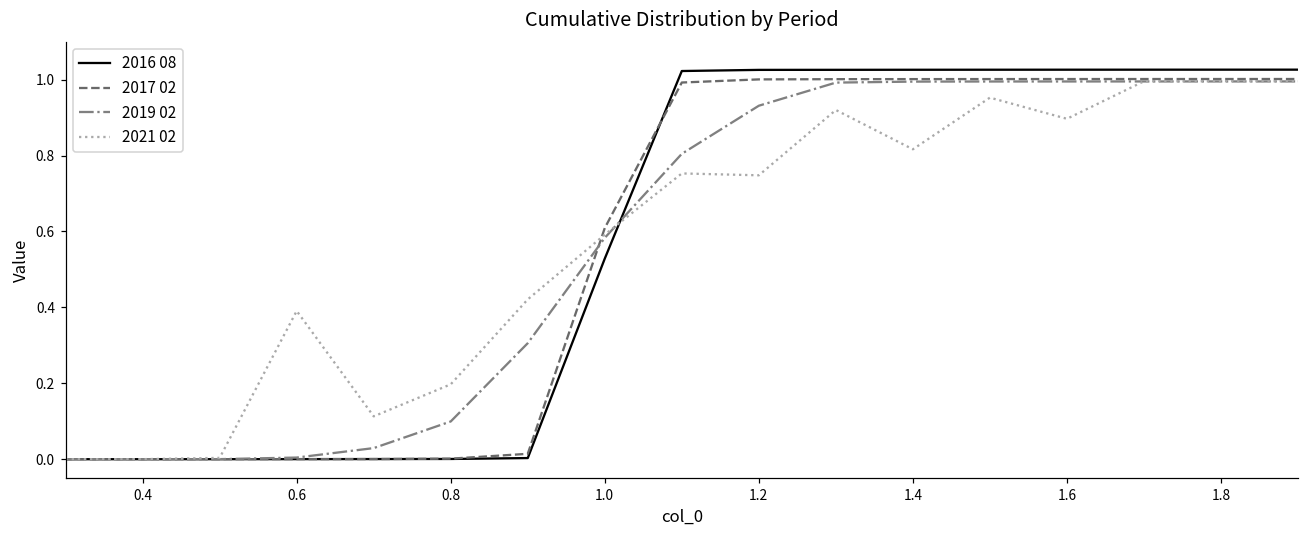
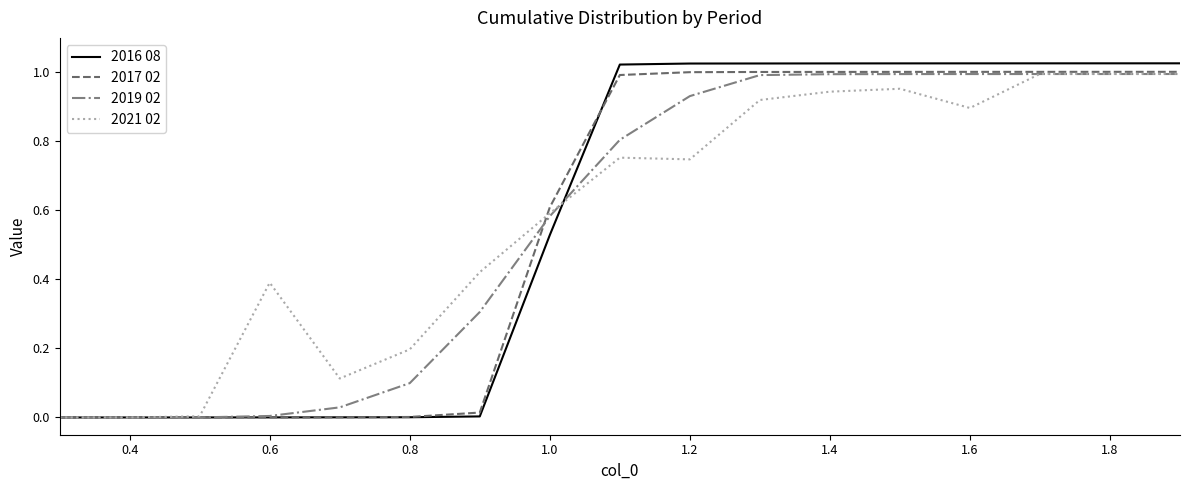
2021 02, 1.4: 0.82 -> 0.94
